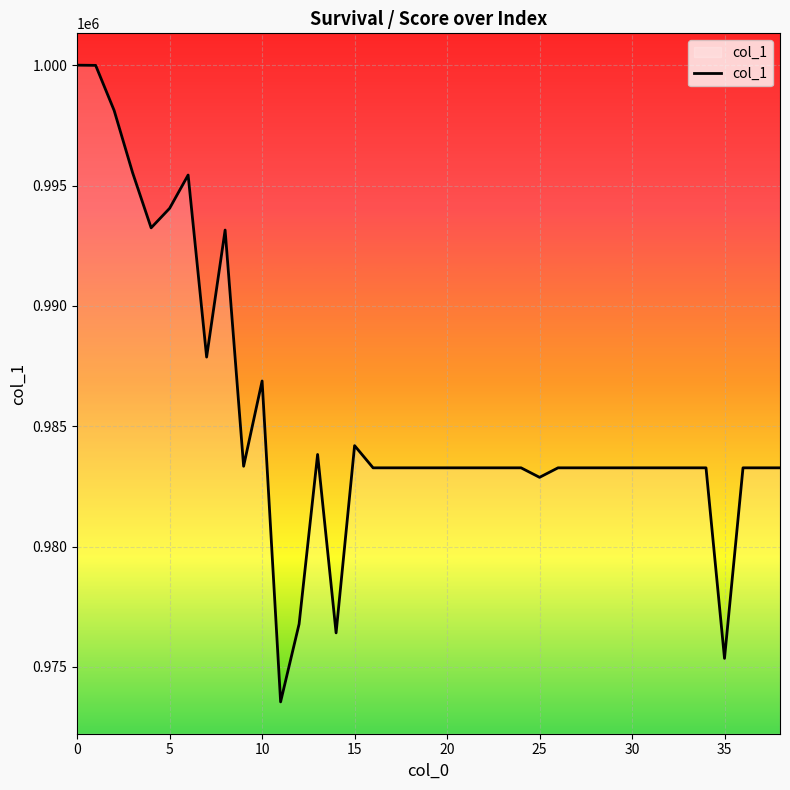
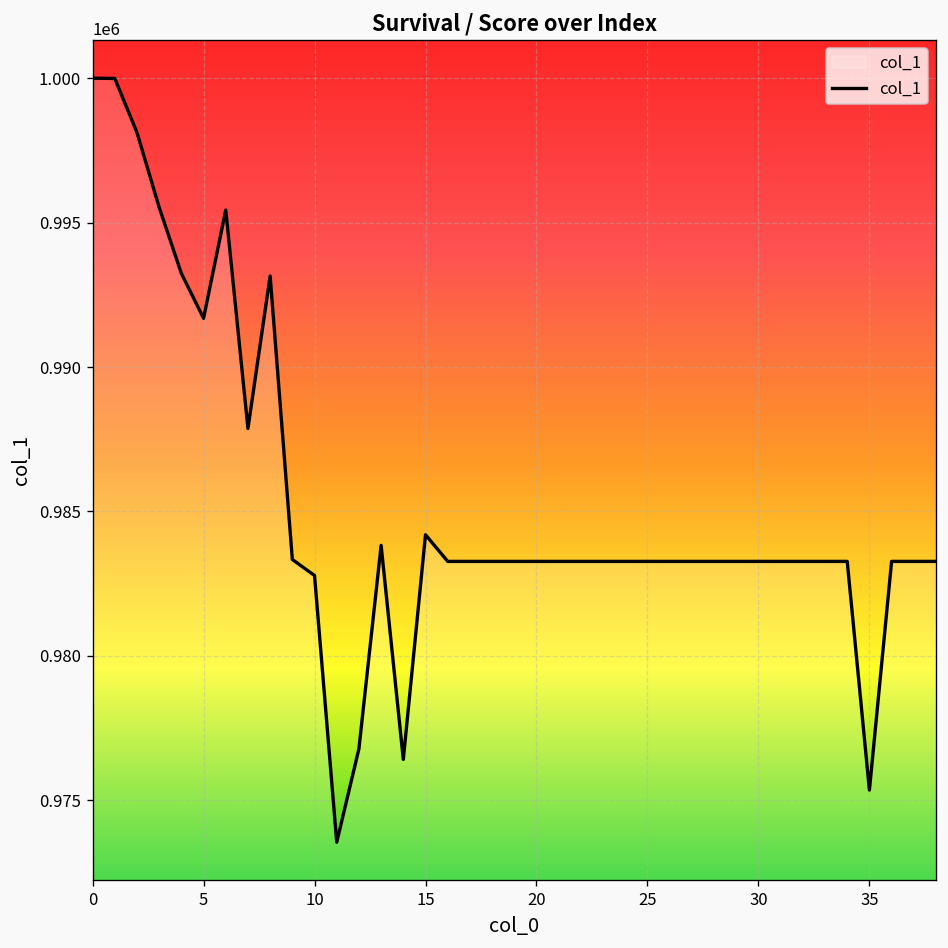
5: 994100 -> 991700
10: 986900 -> 982800
25: 982900 -> 983300
